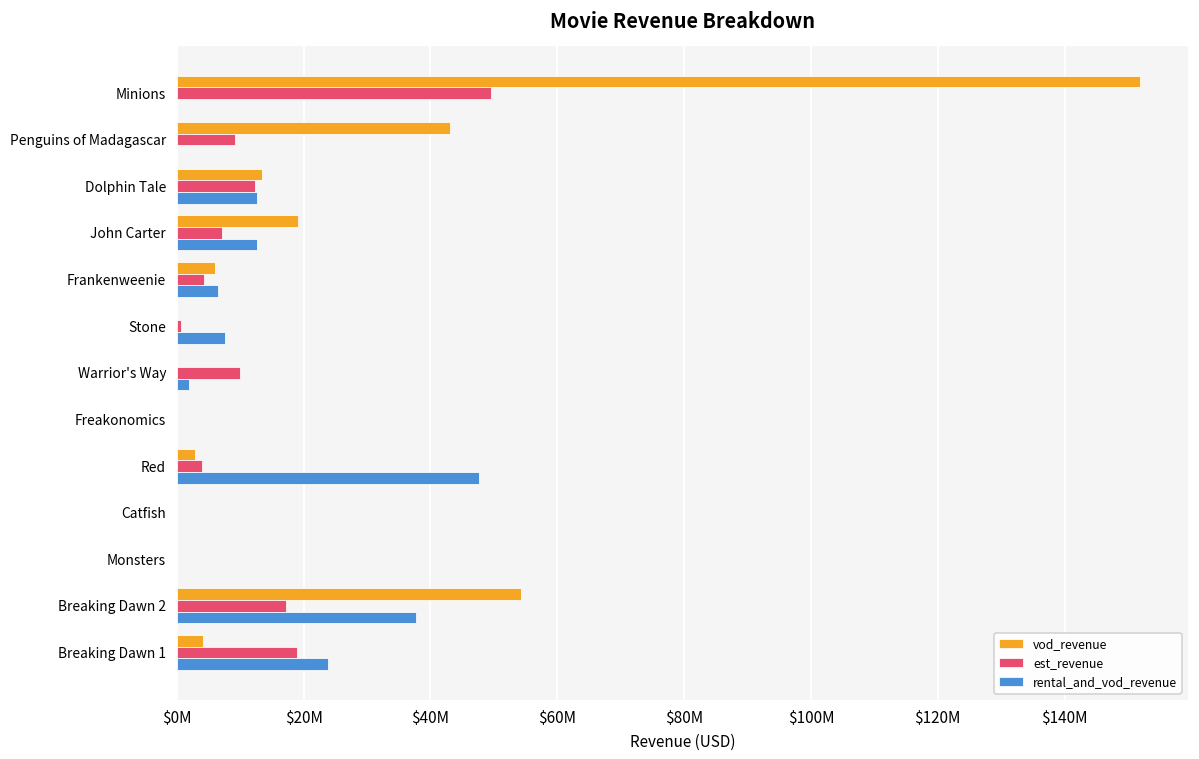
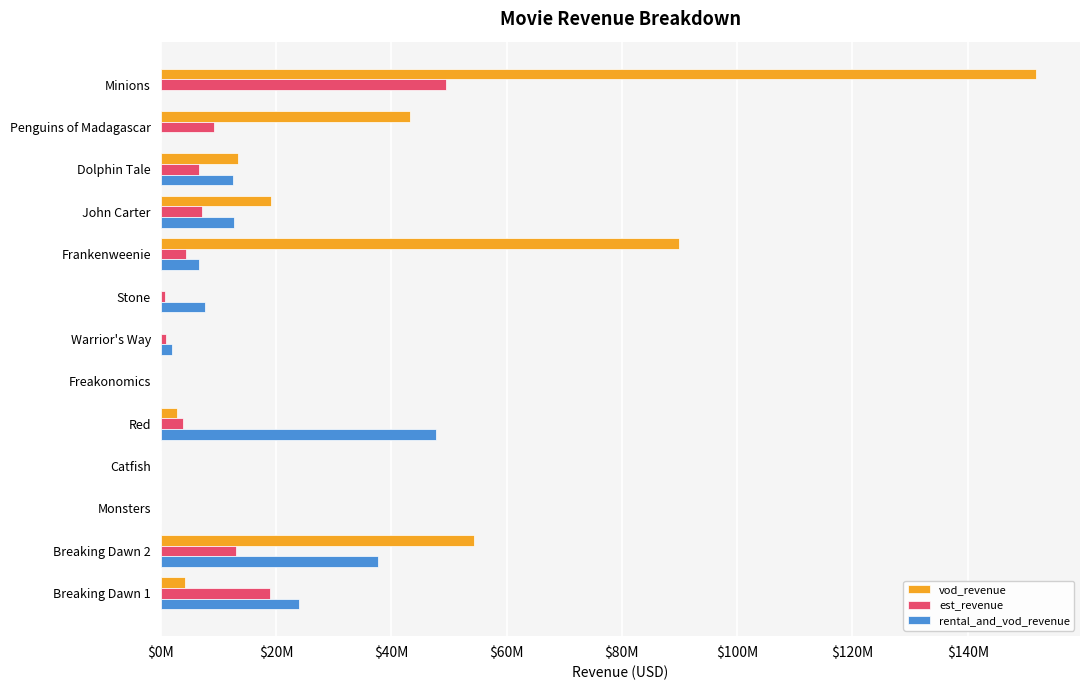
est_revenue, Dolphin Tale: $12000000 -> $7000000
vod_revenue, Frankenweenie: $6000000 -> $90000000
est_revenue, Warrior's Way: $10000000 -> $1000000
est_revenue, Breaking Dawn 2: $17000000 -> $13000000
